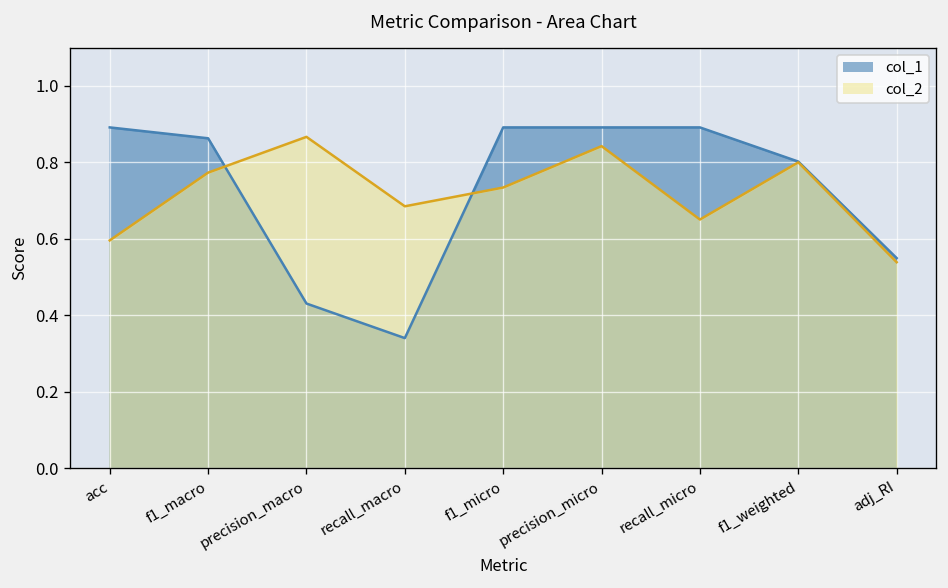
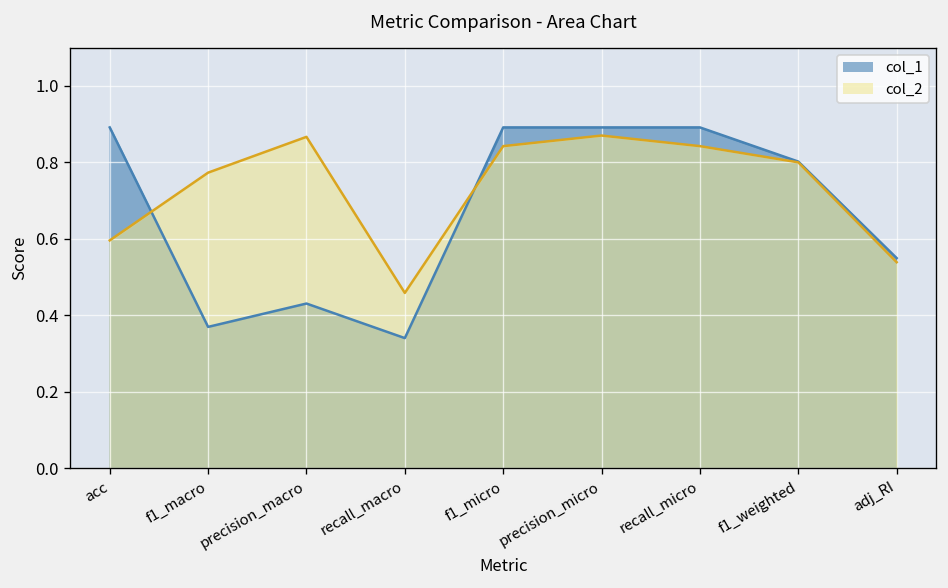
col_1, f1_macro: 0.86 -> 0.37
col_2, recall_macro: 0.69 -> 0.46
col_2, f1_micro: 0.73 -> 0.84
col_2, precision_micro: 0.84 -> 0.87
col_2, recall_micro: 0.65 -> 0.84
